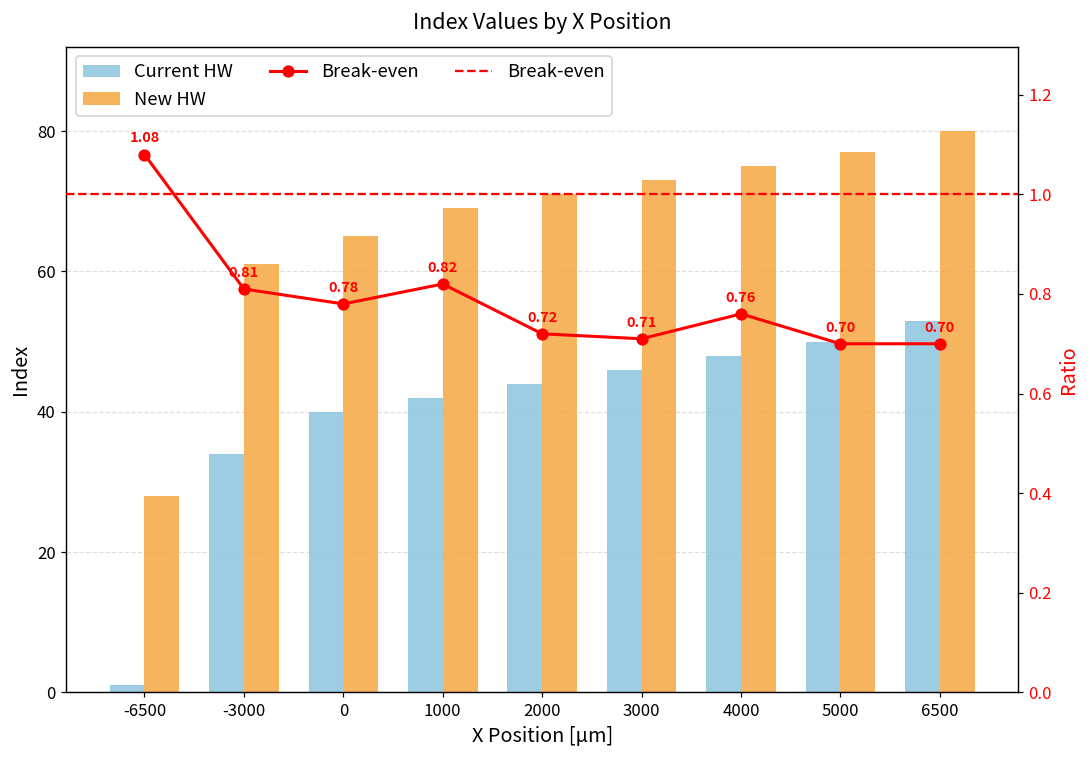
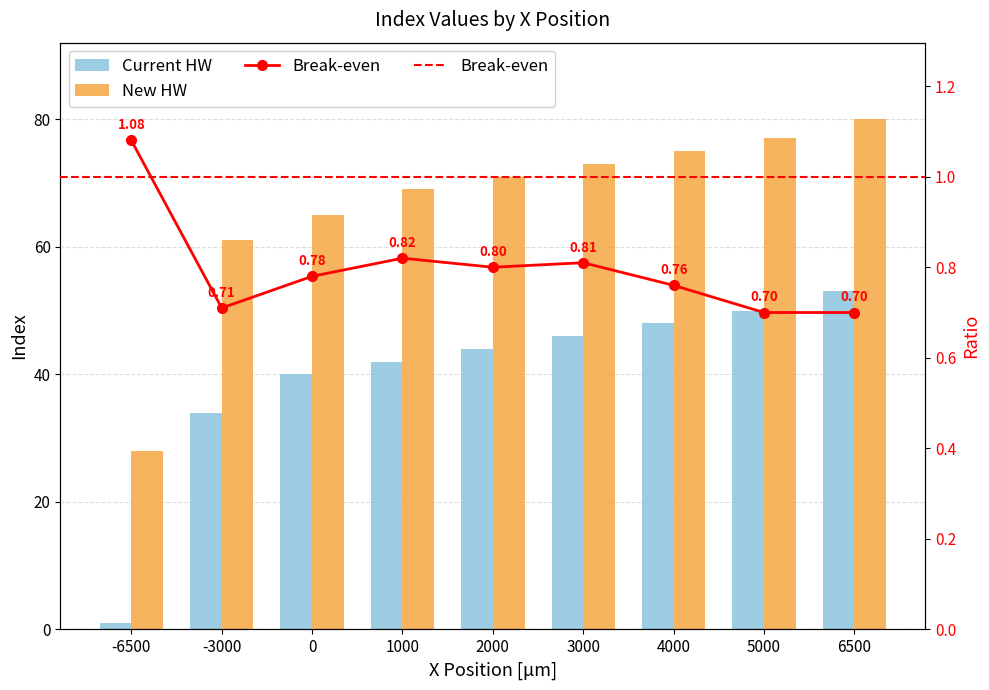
Break-even, -3000: 0.81 -> 0.71
Break-even, 2000: 0.72 -> 0.80
Break-even, 3000: 0.71 -> 0.81
